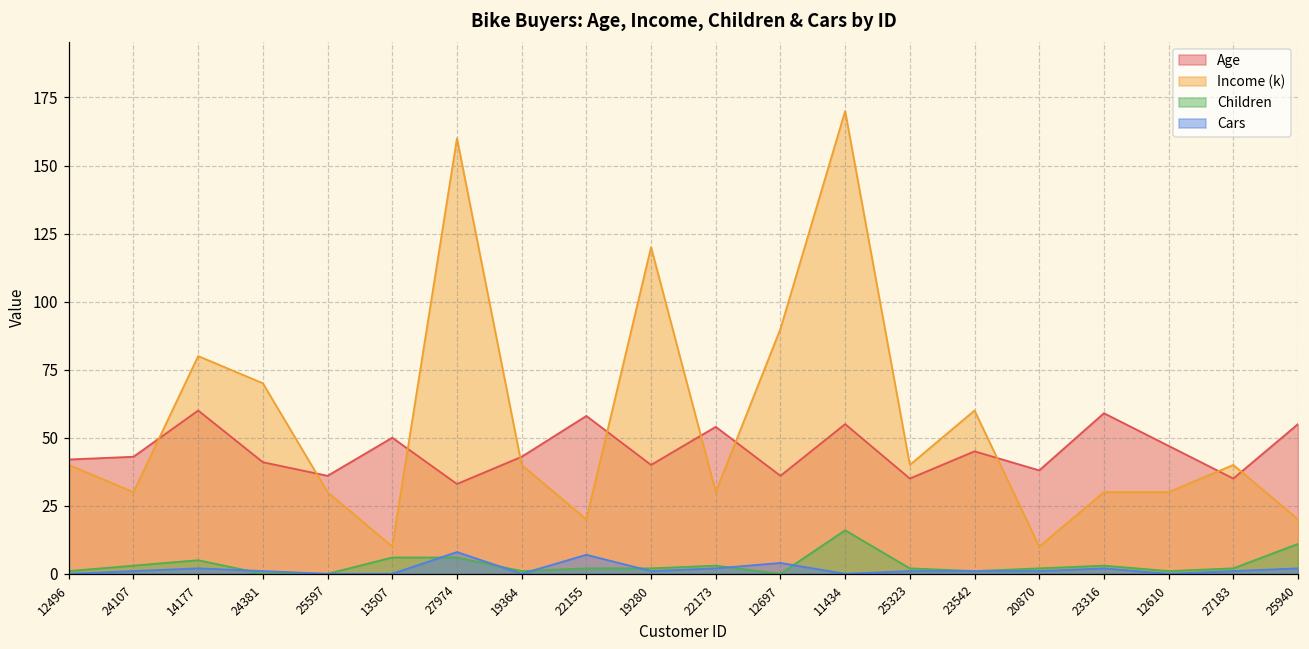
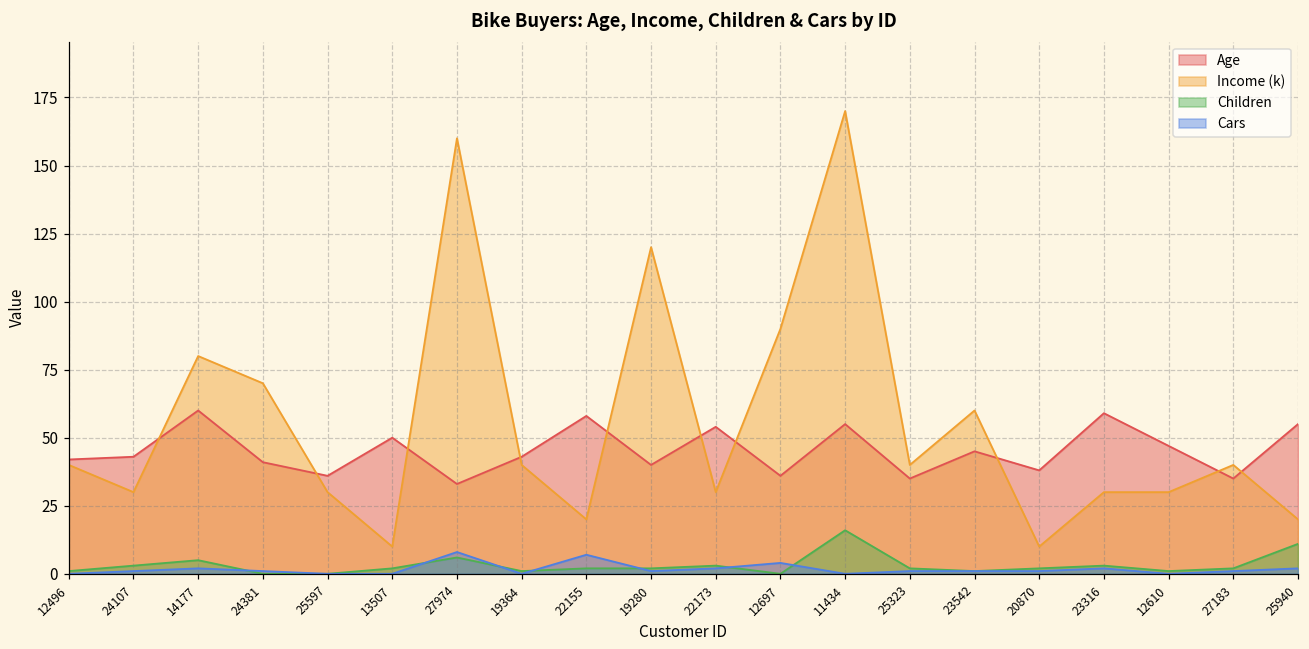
Children, 13507: 6 -> 2
